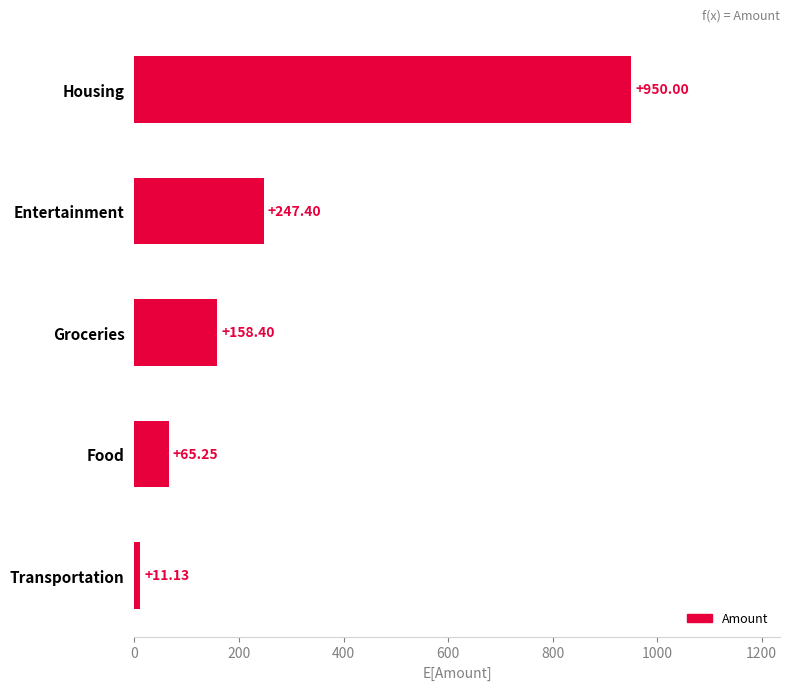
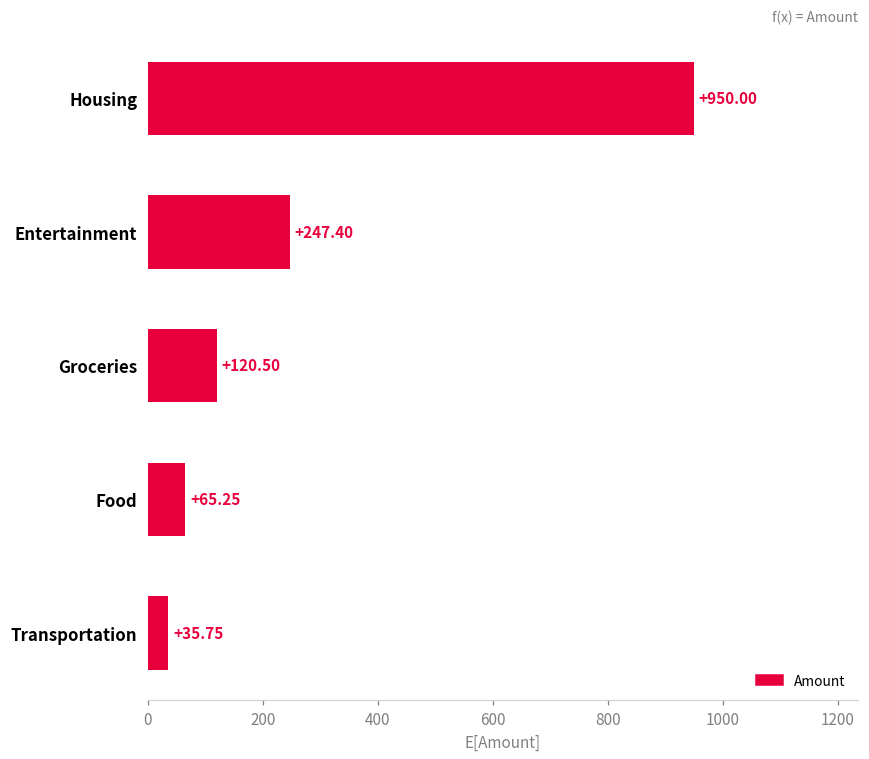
Groceries: +158.40 -> +120.50
Transportation: +11.13 -> +35.75
